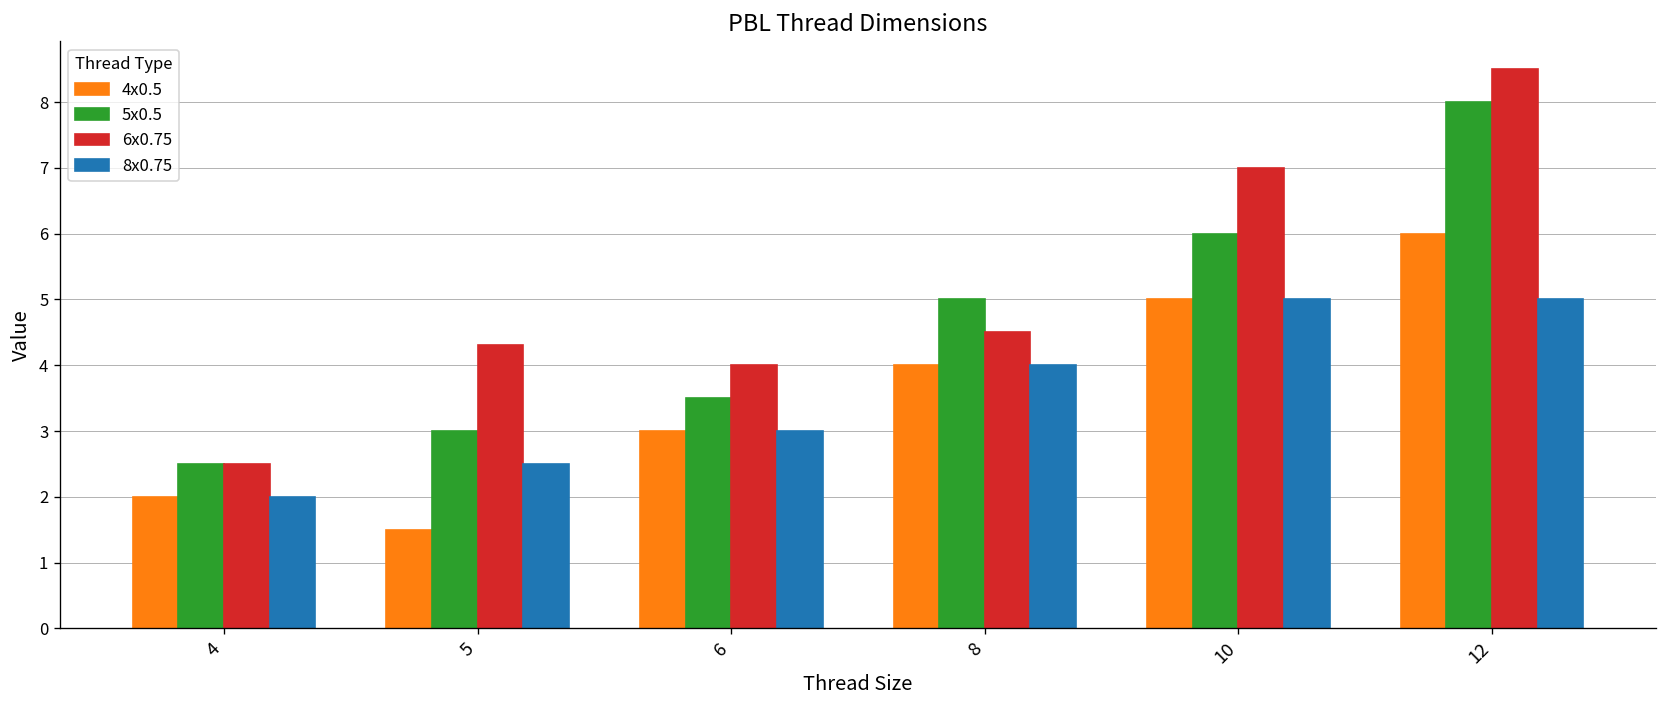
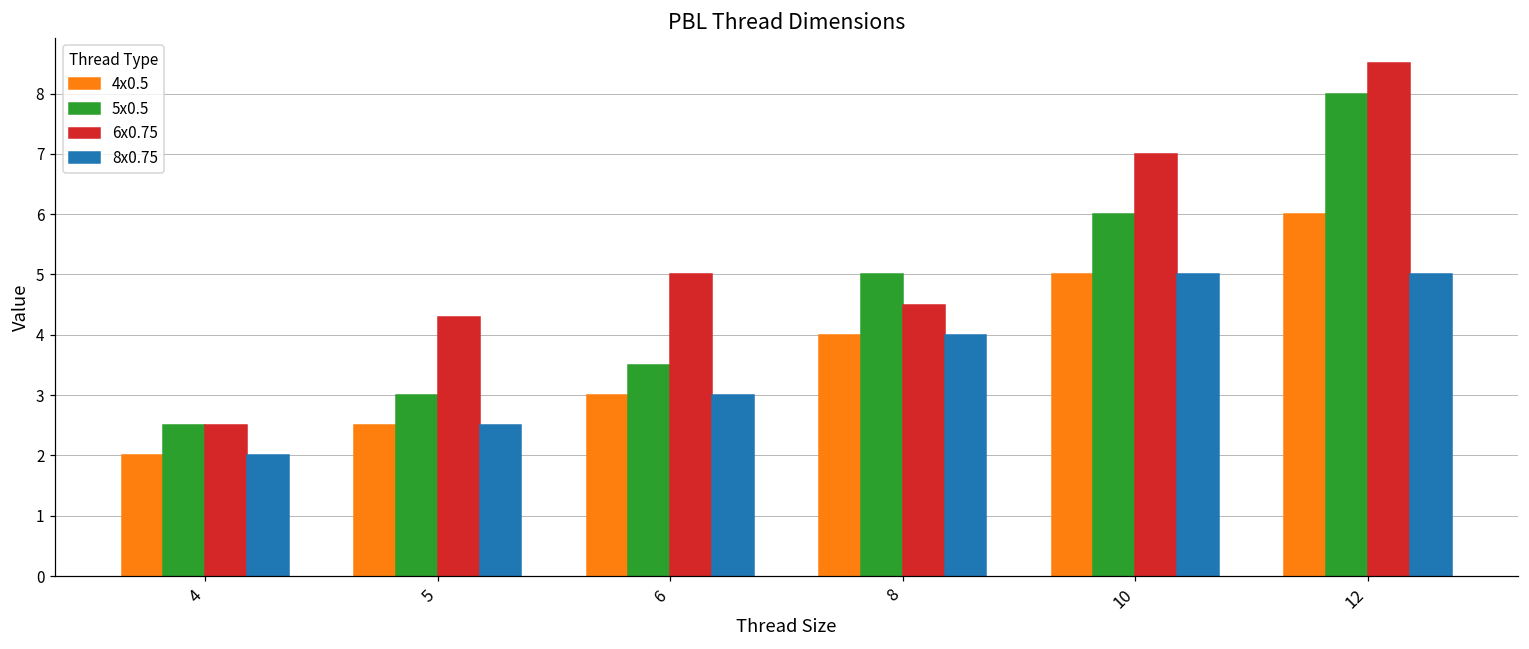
4x0.5, 5: 1.5 -> 2.5
6x0.75, 6: 4 -> 5
